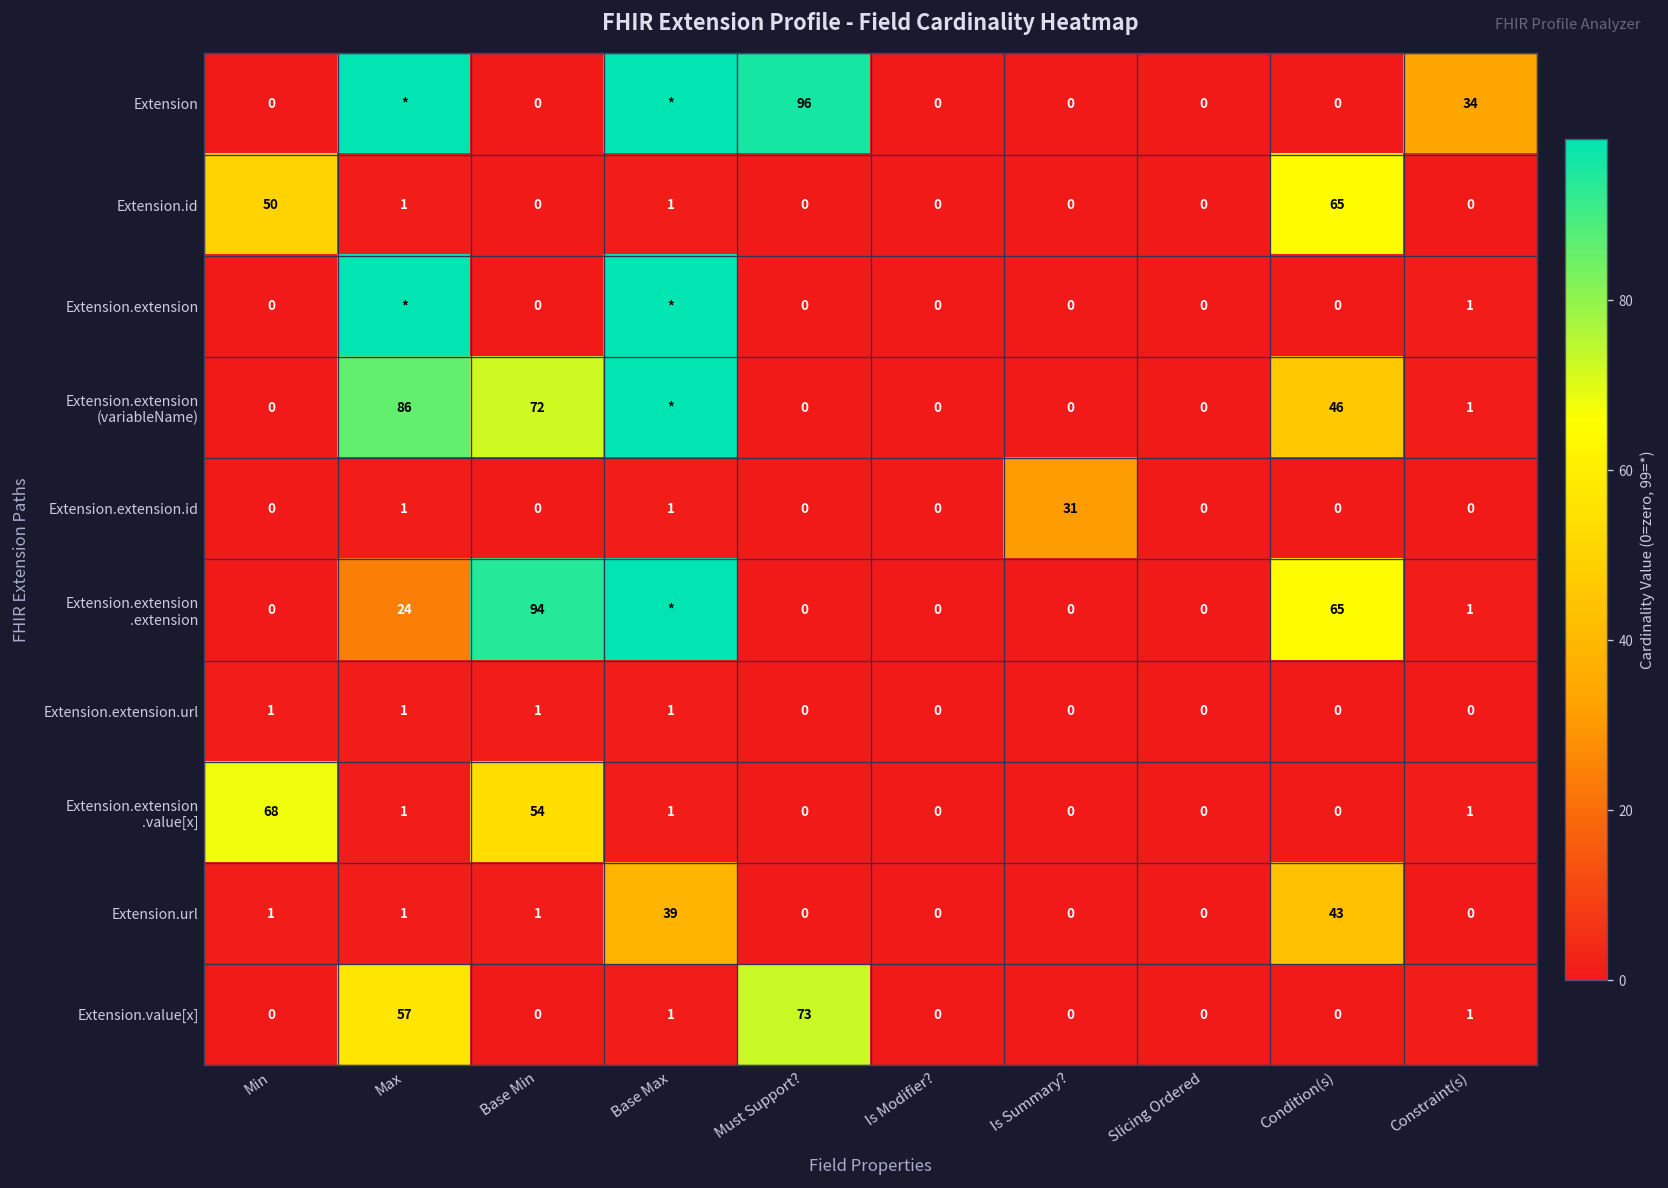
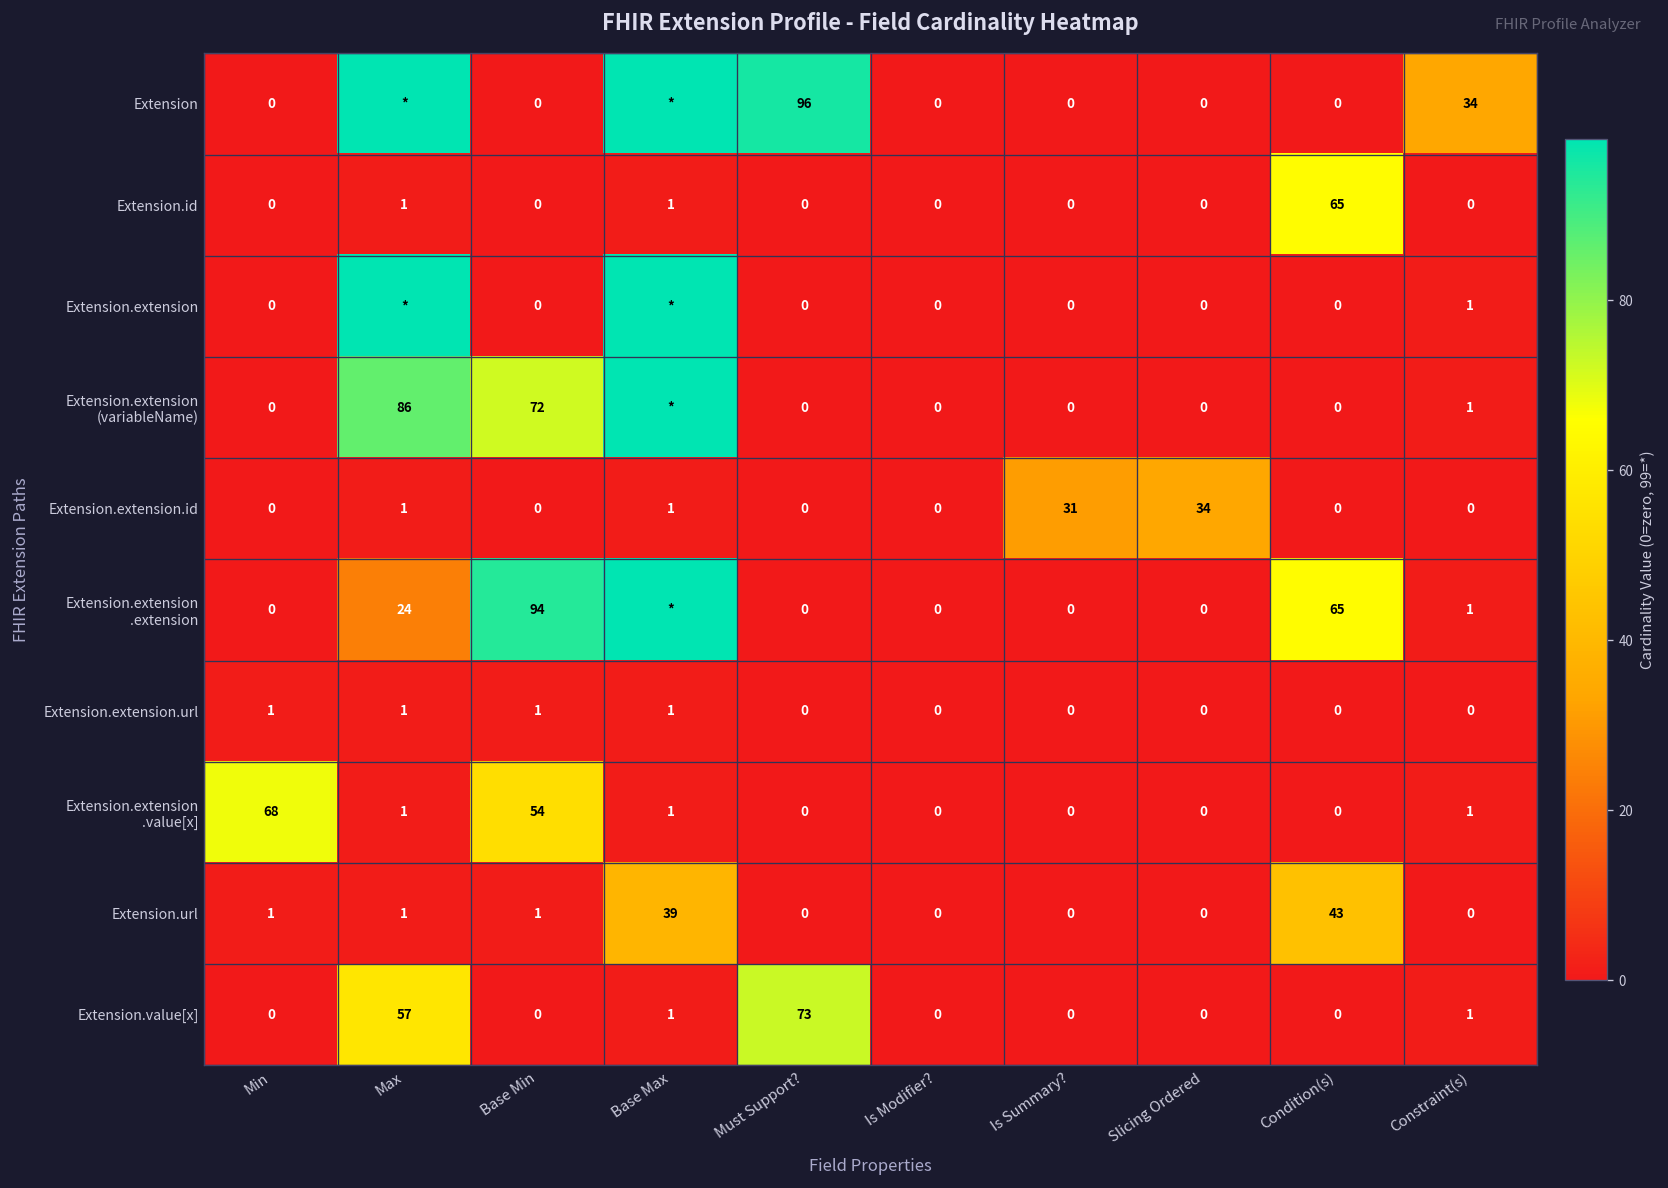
Extension.id, Min: 50 -> 0
Extension.extension (variableName), Condition(s): 46 -> 0
Extension.extension.id, Slicing Ordered: 0 -> 34
